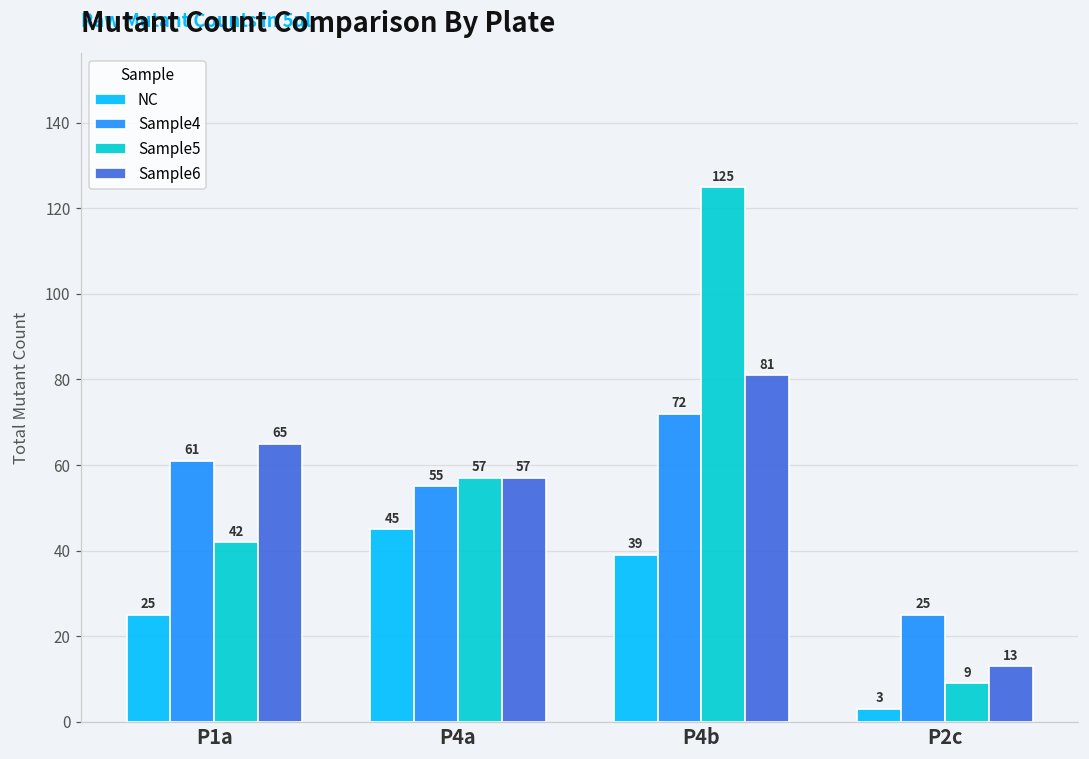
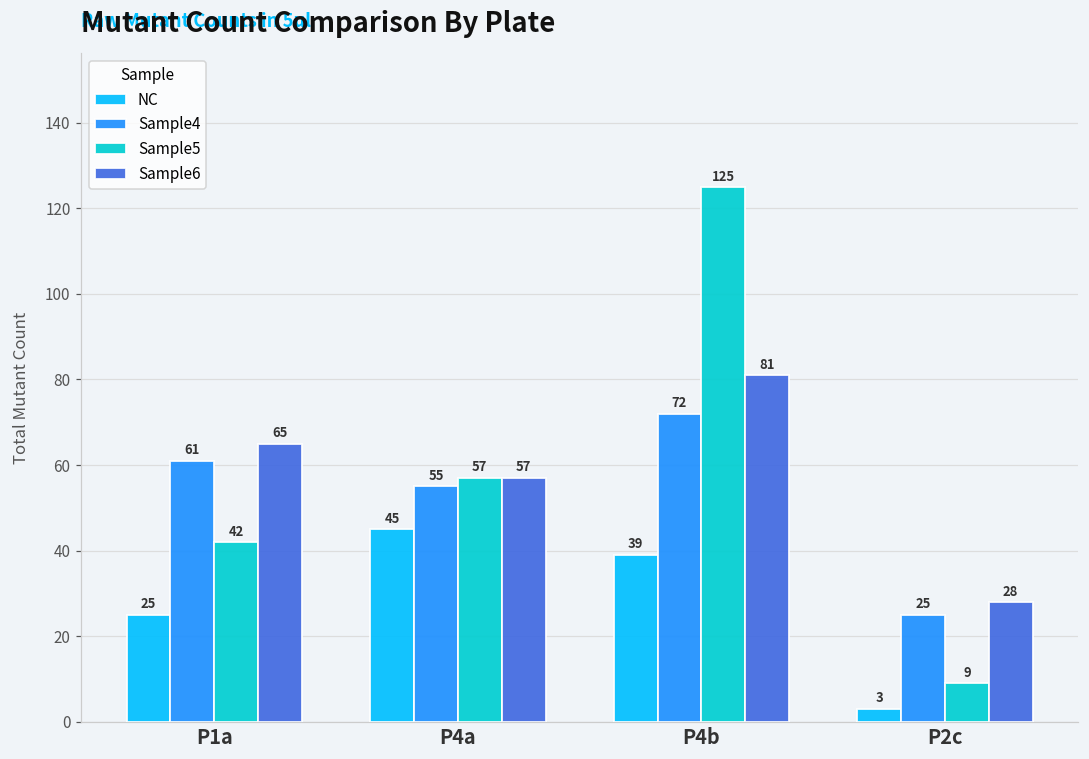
Sample6, P2c: 13 -> 28
